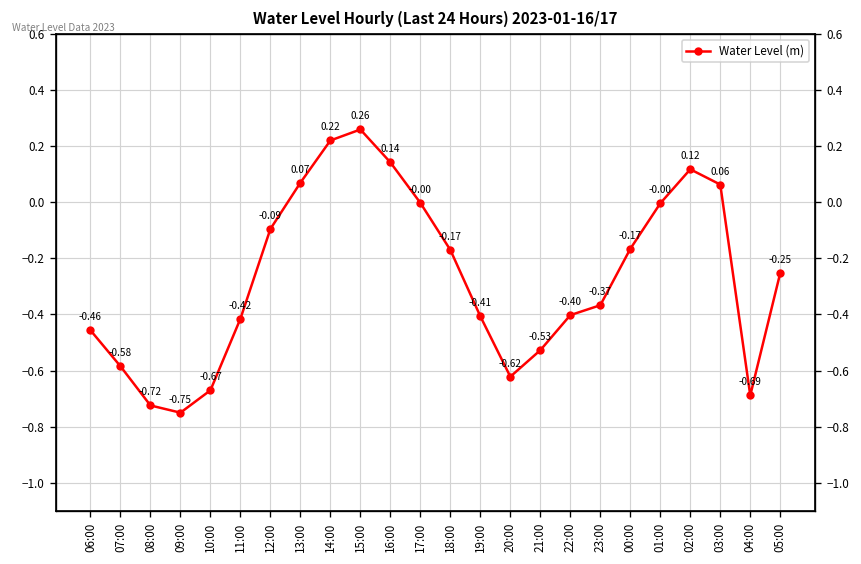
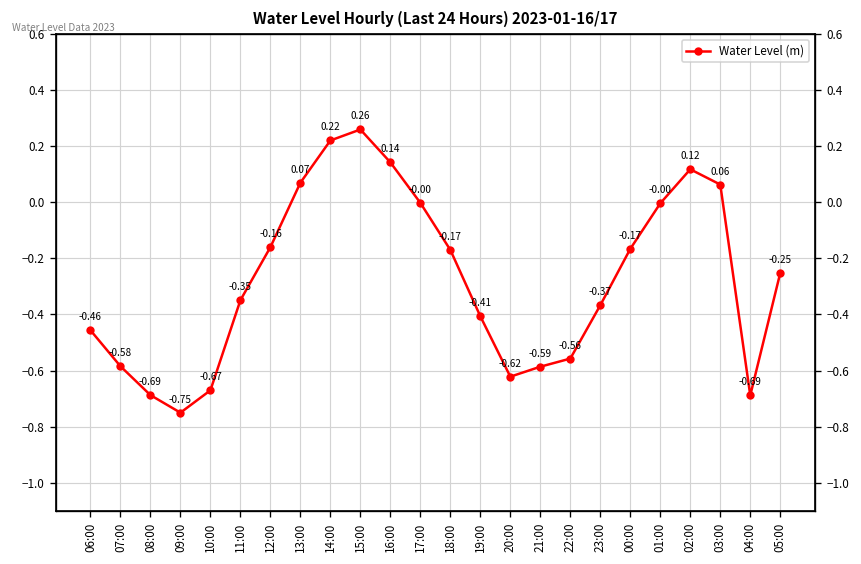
08:00: -0.72 -> -0.69
11:00: -0.42 -> -0.35
12:00: -0.09 -> -0.16
21:00: -0.53 -> -0.59
22:00: -0.40 -> -0.56
